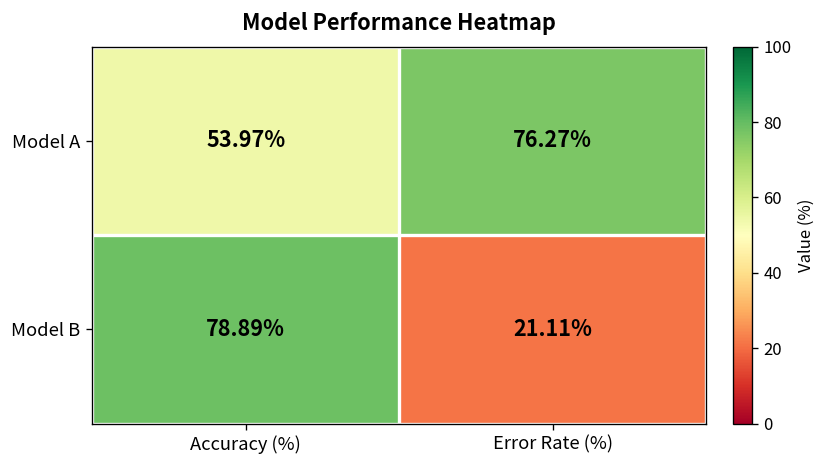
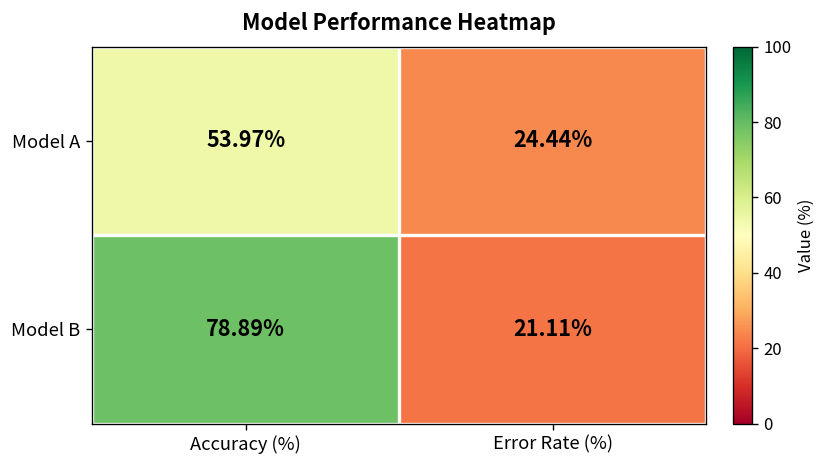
Model A, Error Rate (%): 76.27% -> 24.44%
